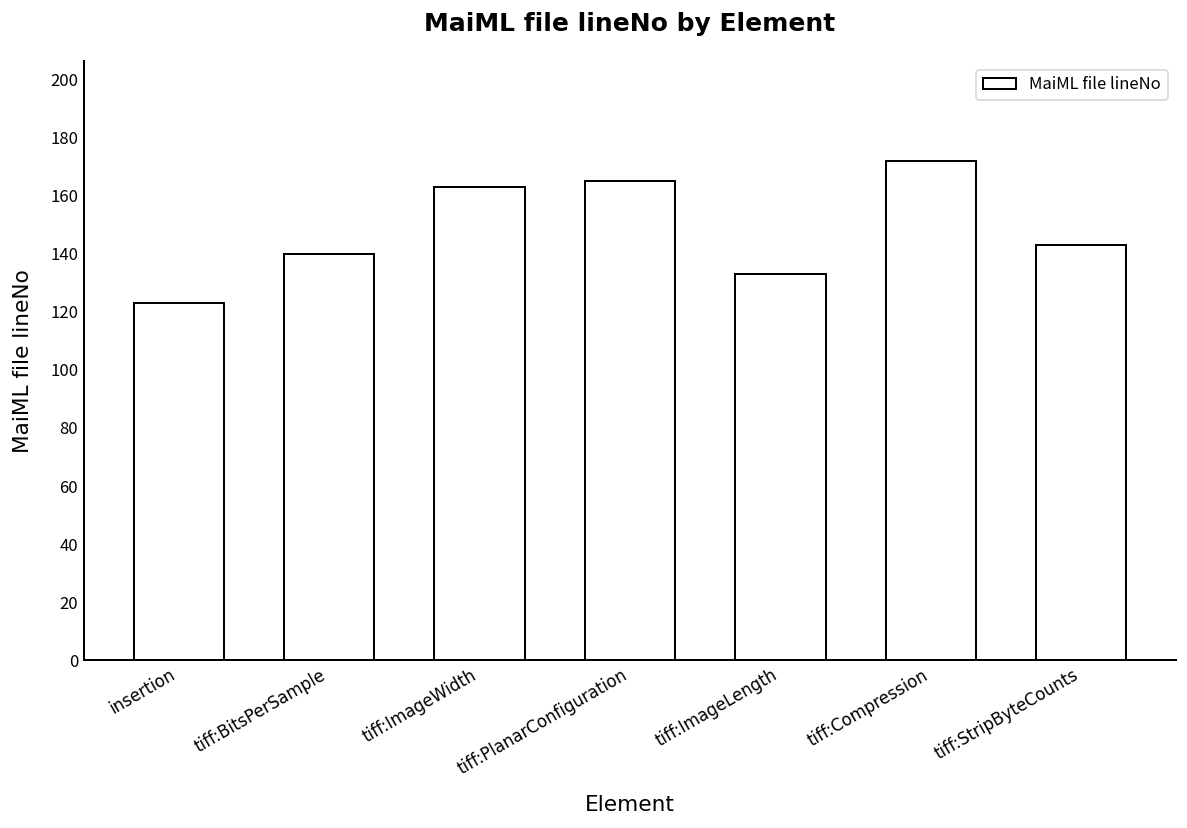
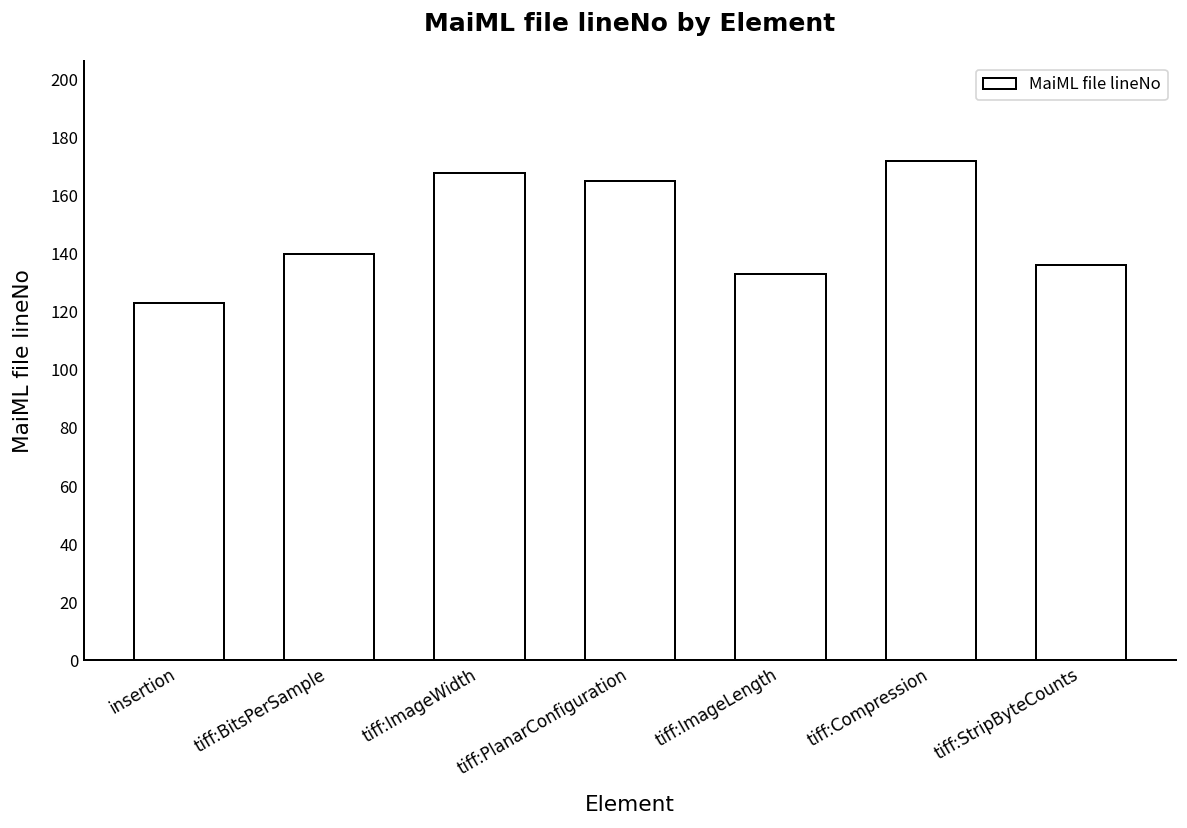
tiff:ImageWidth: 163 -> 168
tiff:StripByteCounts: 143 -> 136
